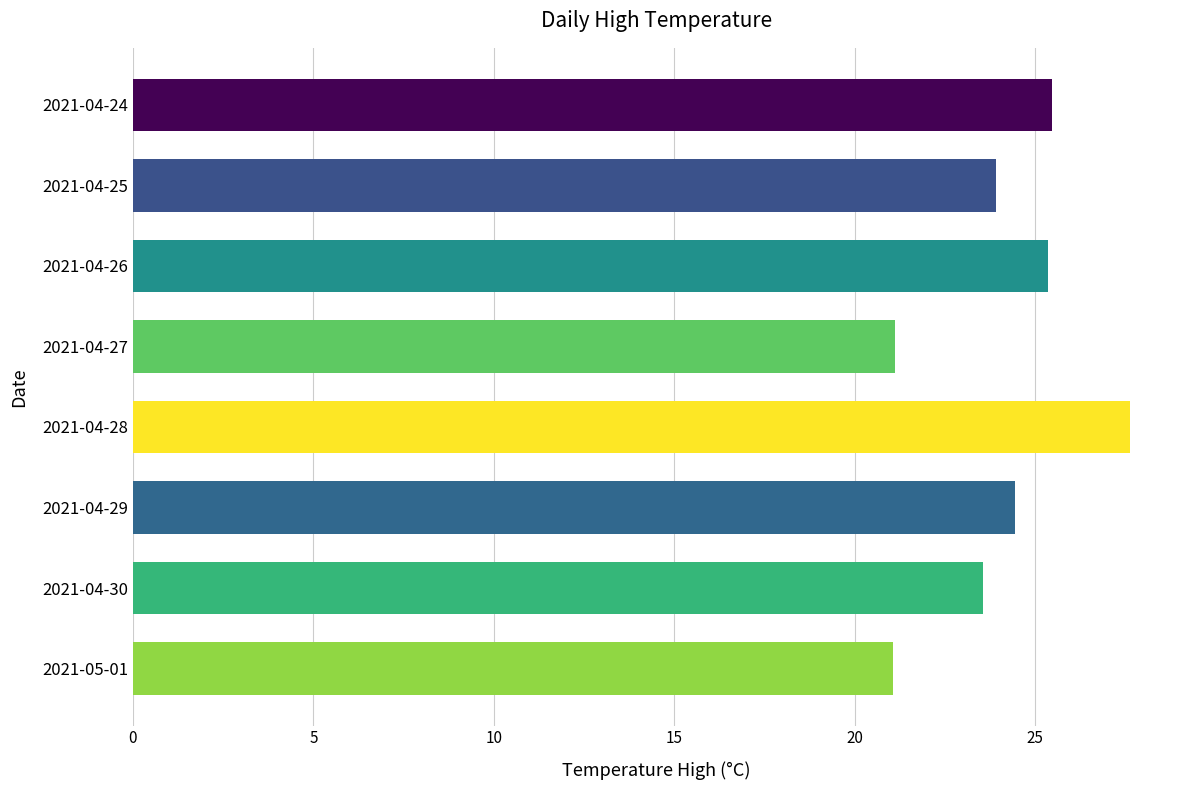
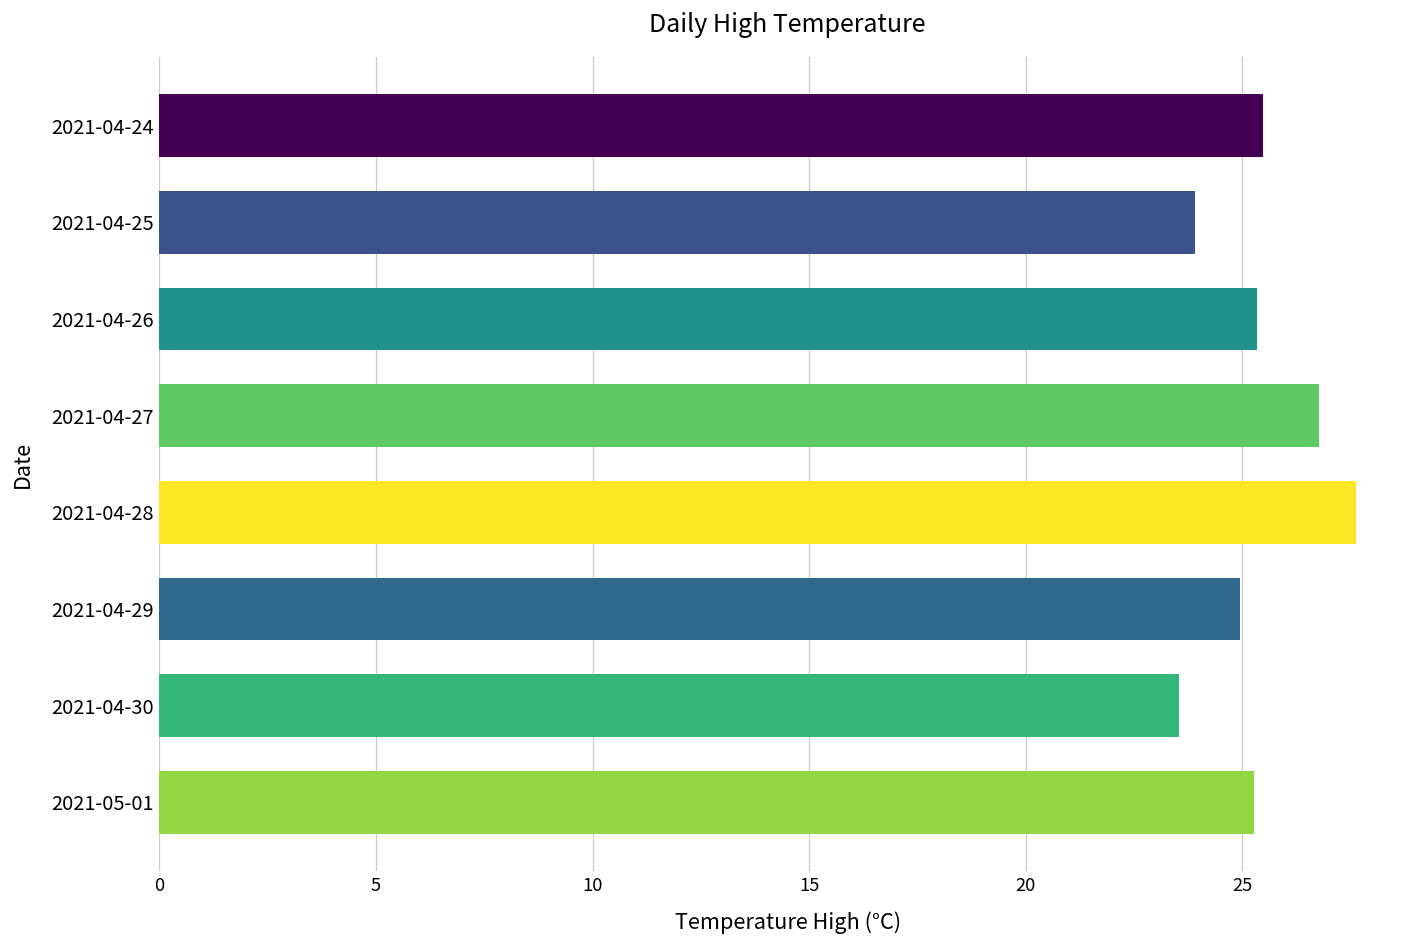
2021-04-27: 21.1 -> 26.8
2021-04-29: 24.4 -> 24.9
2021-05-01: 21.1 -> 25.3
